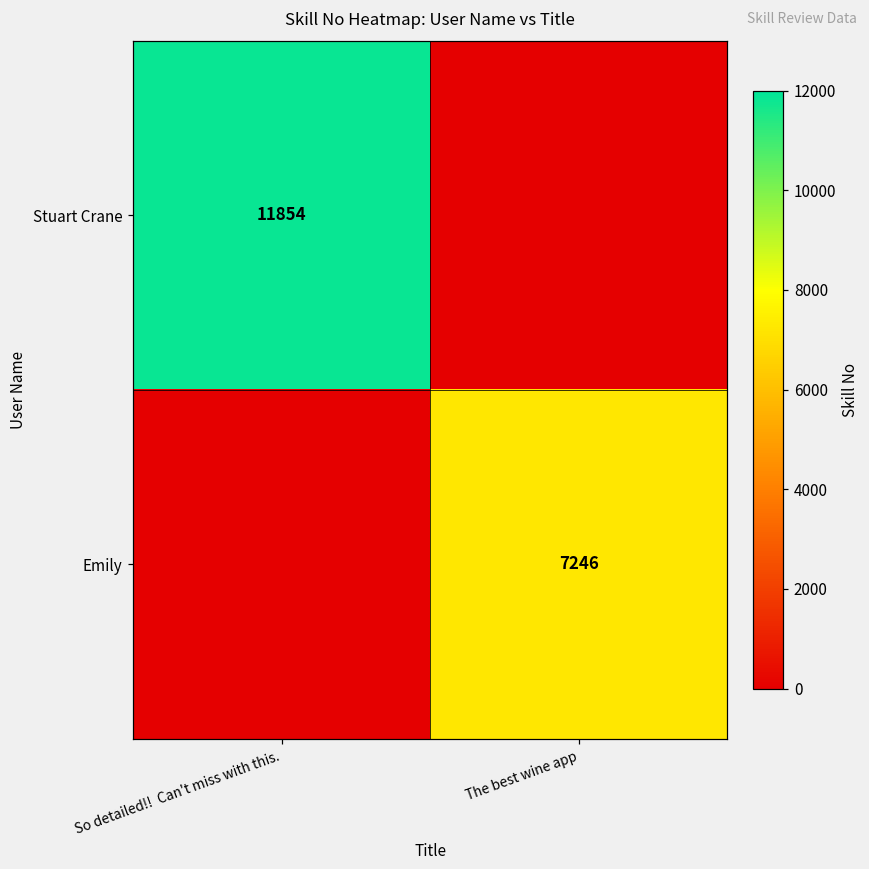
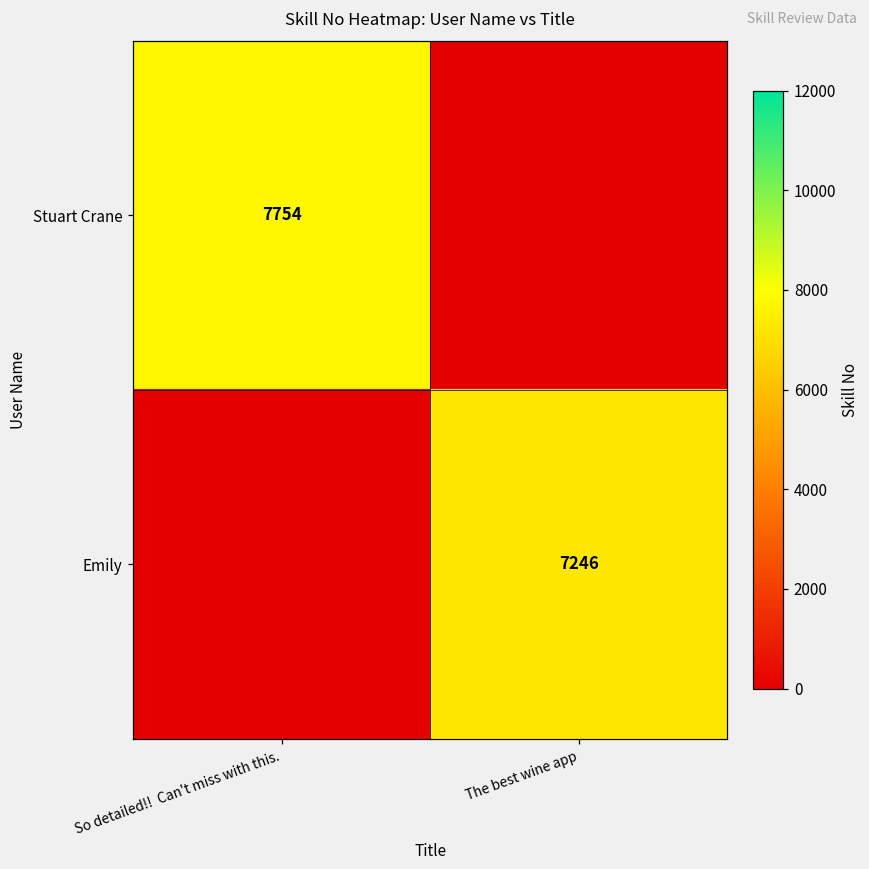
Stuart Crane, So detailed!! Can't miss with this.: 11854 -> 7754
